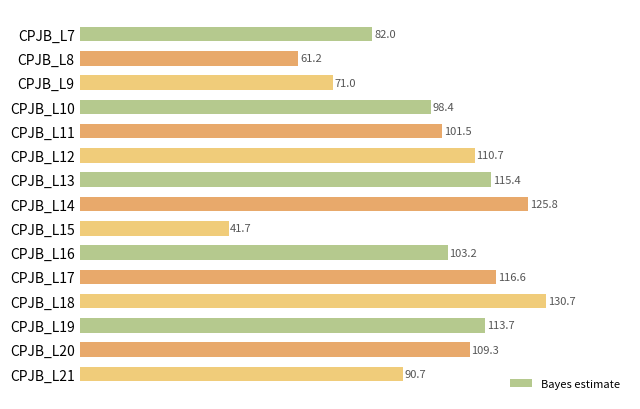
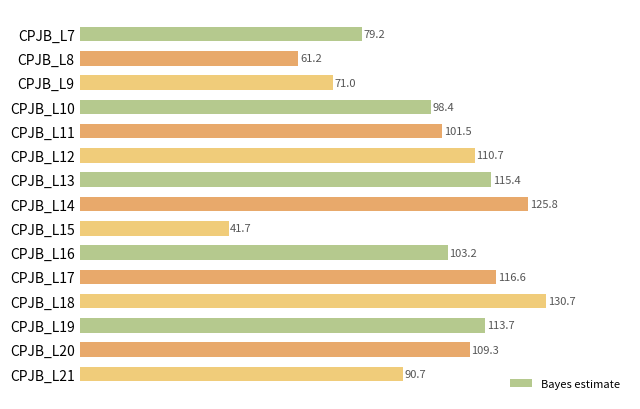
CPJB_L7: 82.0 -> 79.2
